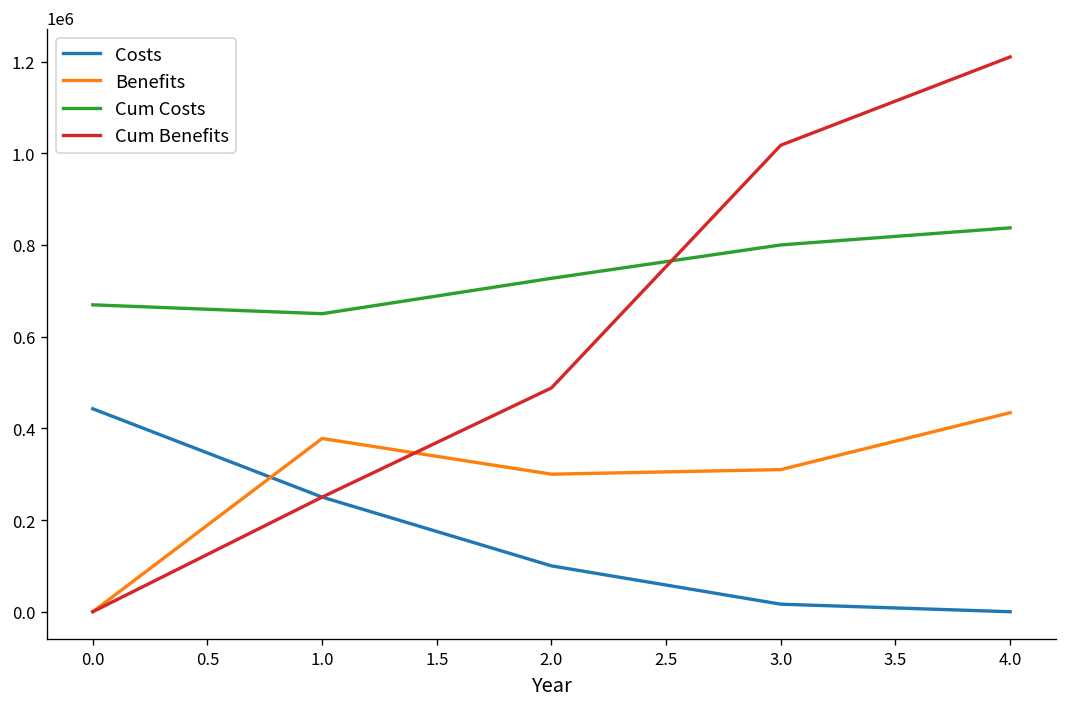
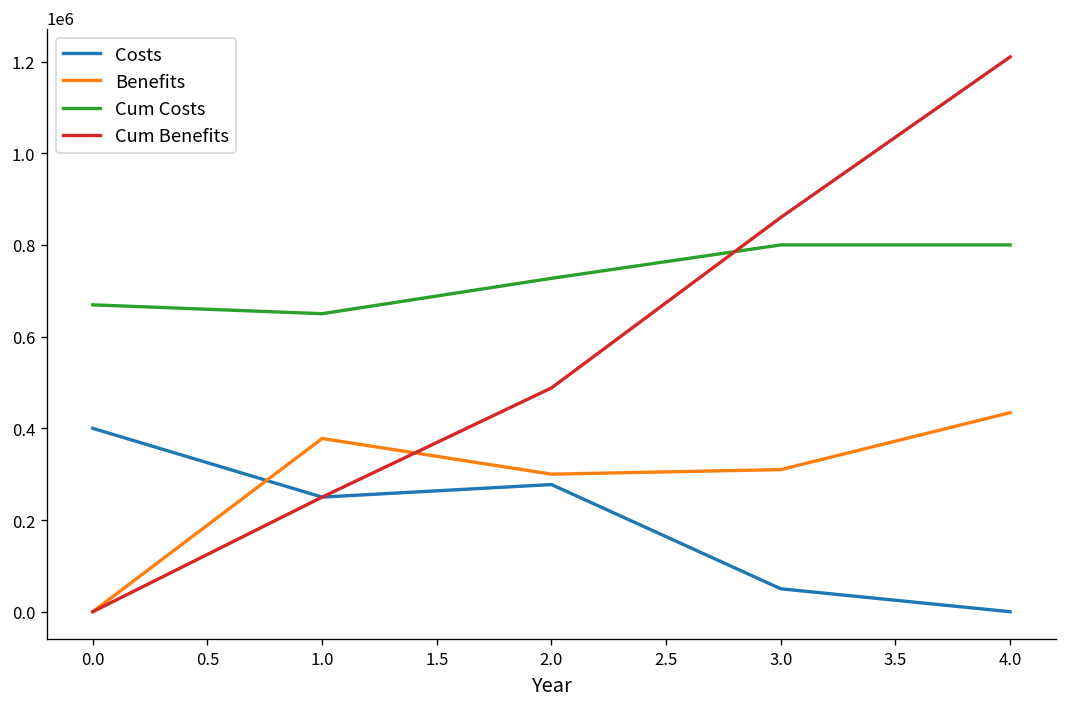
Costs, 0.0: 440000 -> 400000
Costs, 2.0: 100000 -> 280000
Costs, 3.0: 20000 -> 50000
Cum Benefits, 3.0: 1020000 -> 860000
Cum Costs, 4.0: 840000 -> 800000
